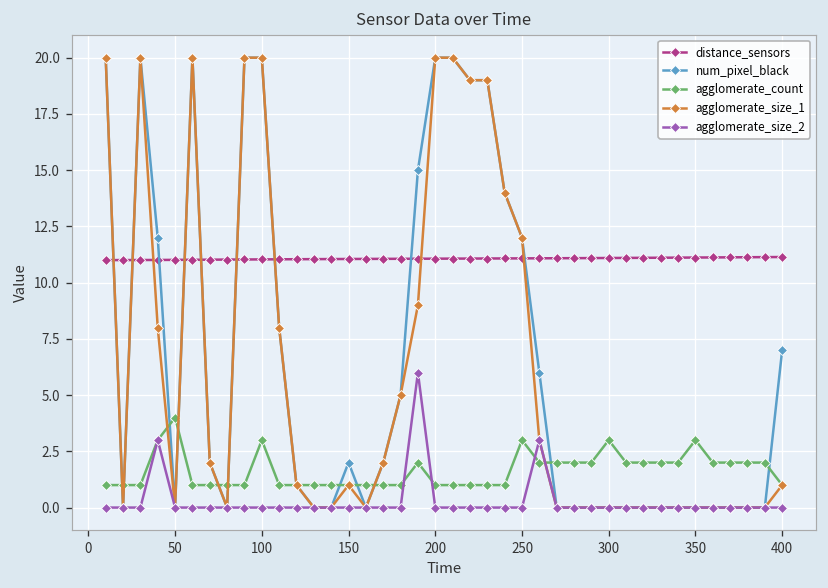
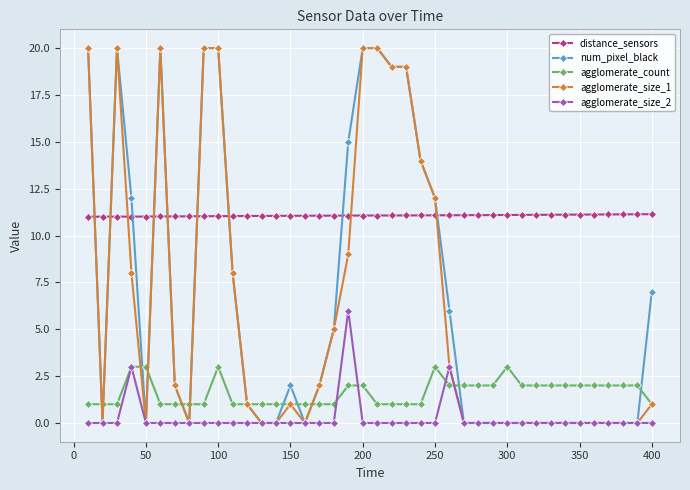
agglomerate_count, 50: 4 -> 3
agglomerate_count, 200: 1 -> 2
agglomerate_count, 350: 3 -> 2
